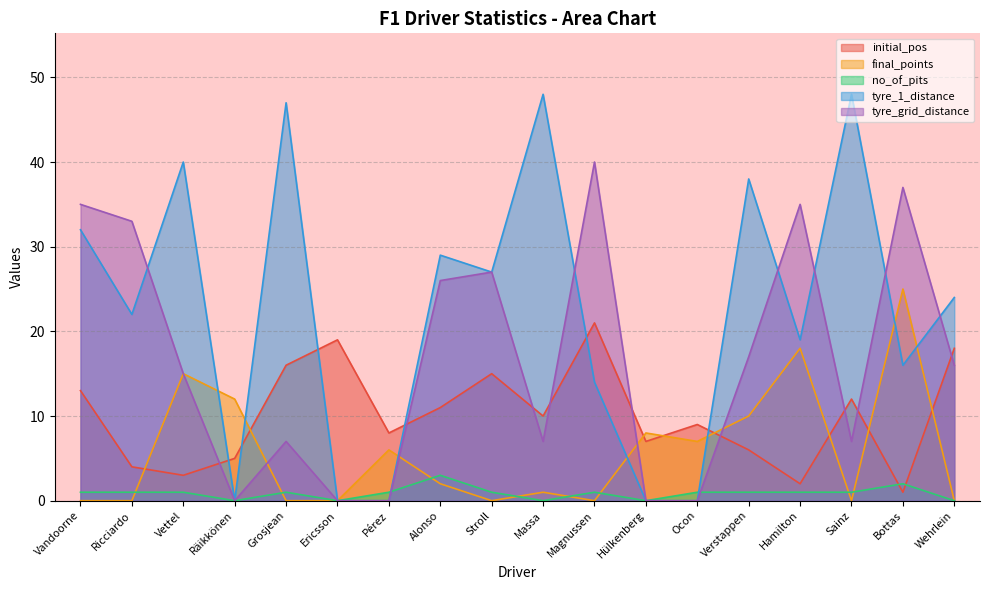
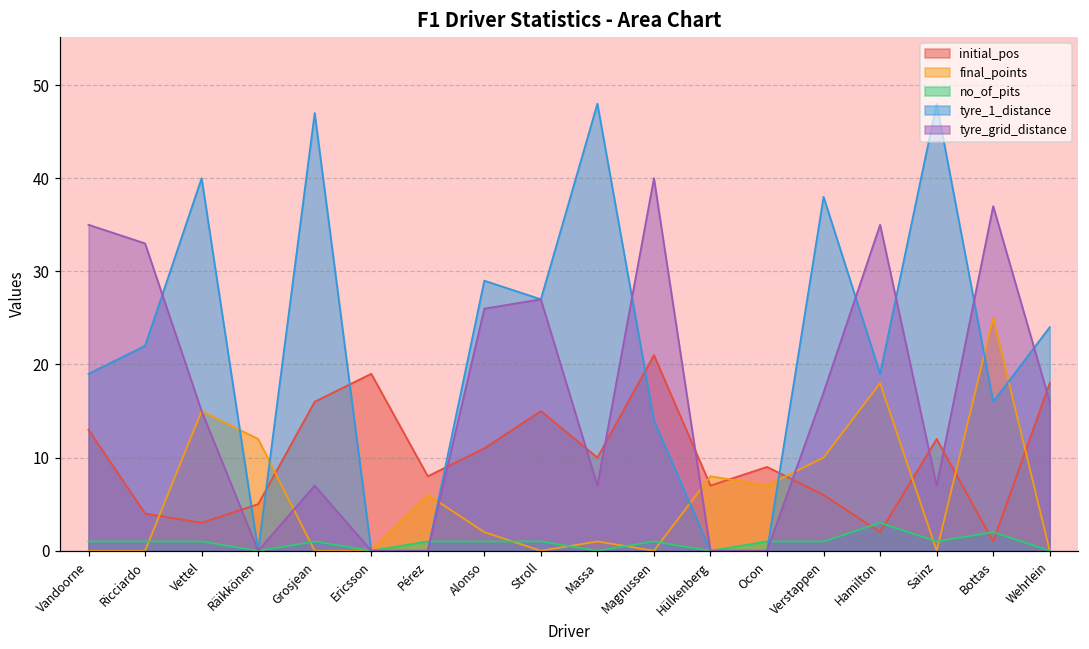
tyre_1_distance, Vandoorne: 32 -> 19
no_of_pits, Alonso: 3 -> 1
no_of_pits, Hamilton: 1 -> 3
